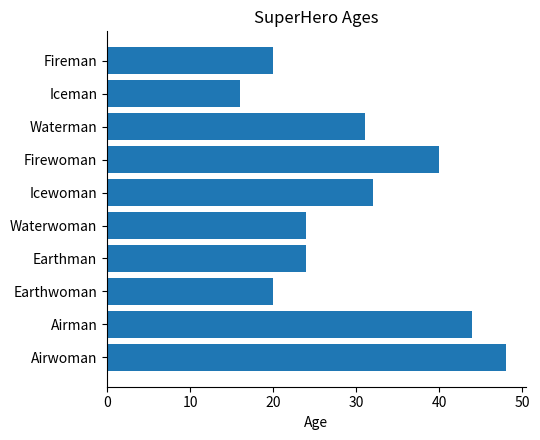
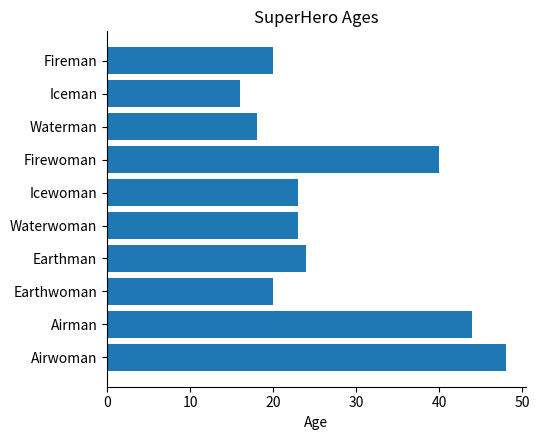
Waterman: 31 -> 18
Icewoman: 32 -> 23
Waterwoman: 24 -> 23
